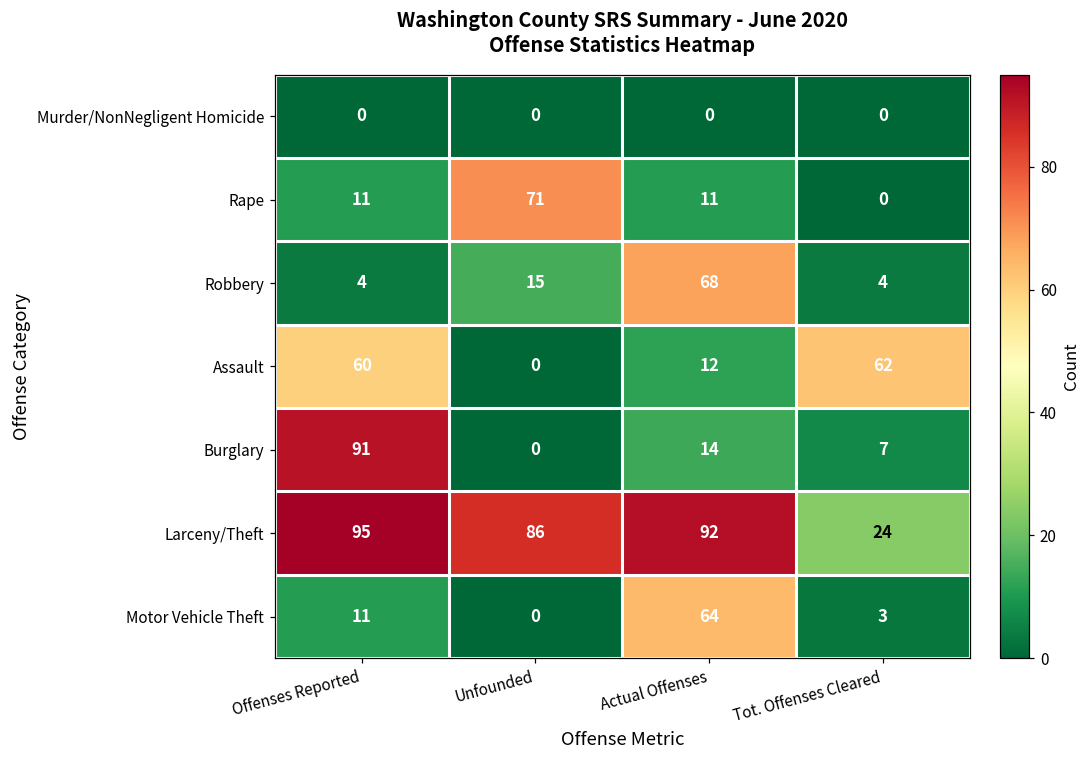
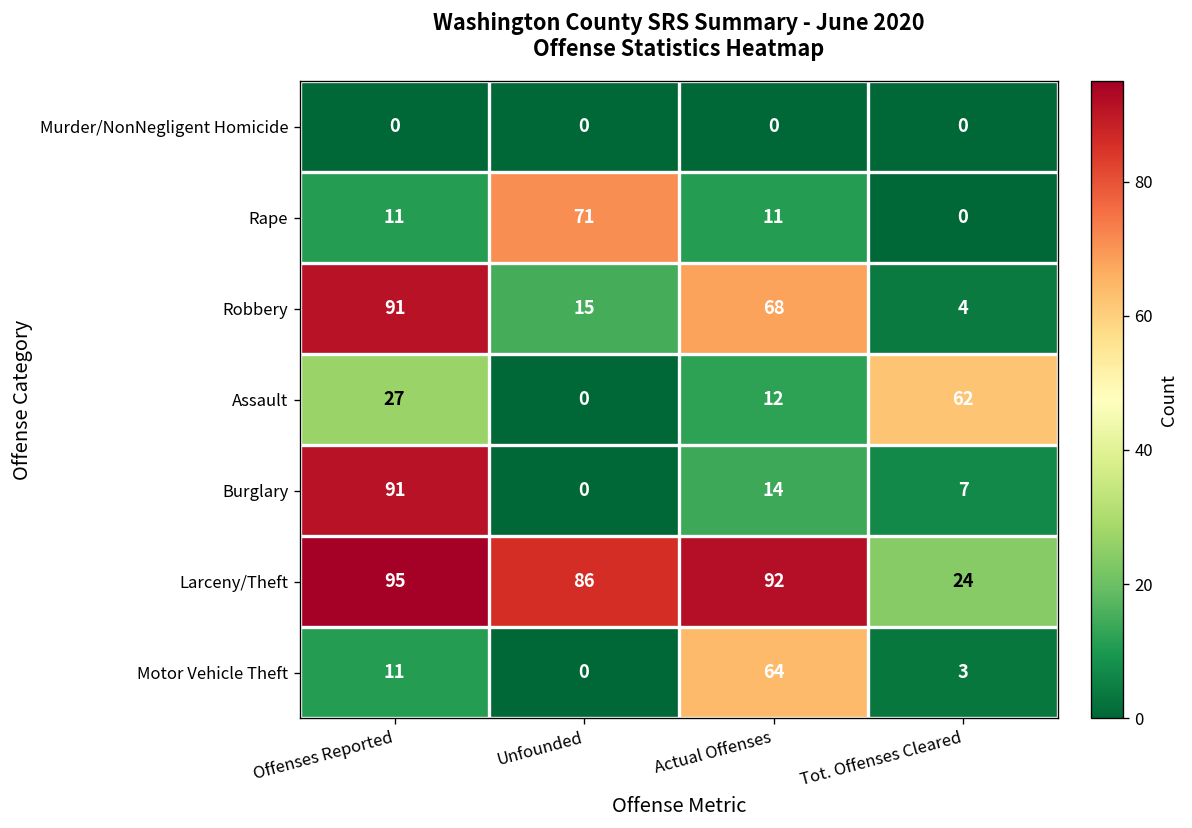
Robbery, Offenses Reported: 4 -> 91
Assault, Offenses Reported: 60 -> 27
